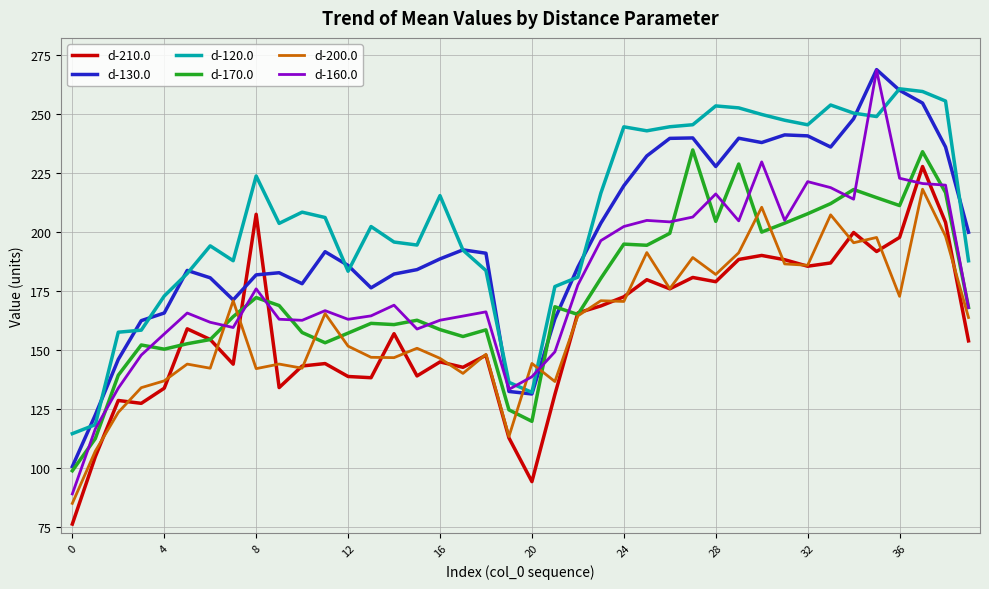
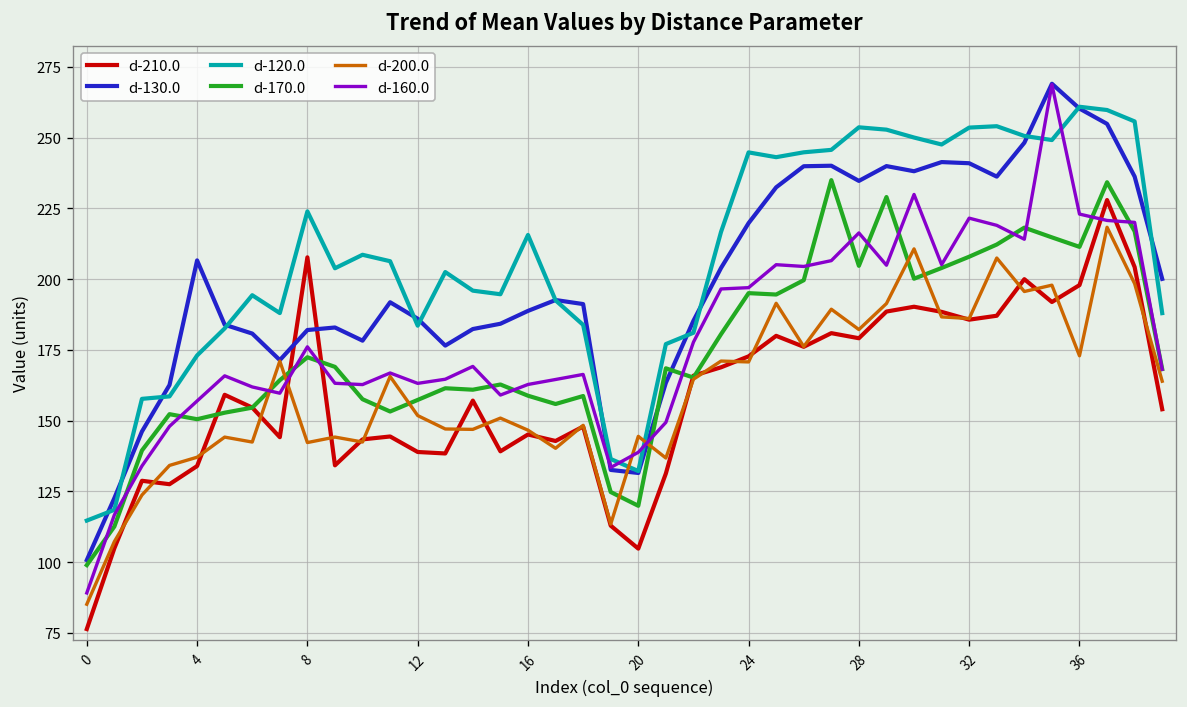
d-130.0, 4: 166 -> 207
d-210.0, 20: 94 -> 105
d-160.0, 24: 202 -> 197
d-130.0, 28: 228 -> 235
d-120.0, 32: 246 -> 254
